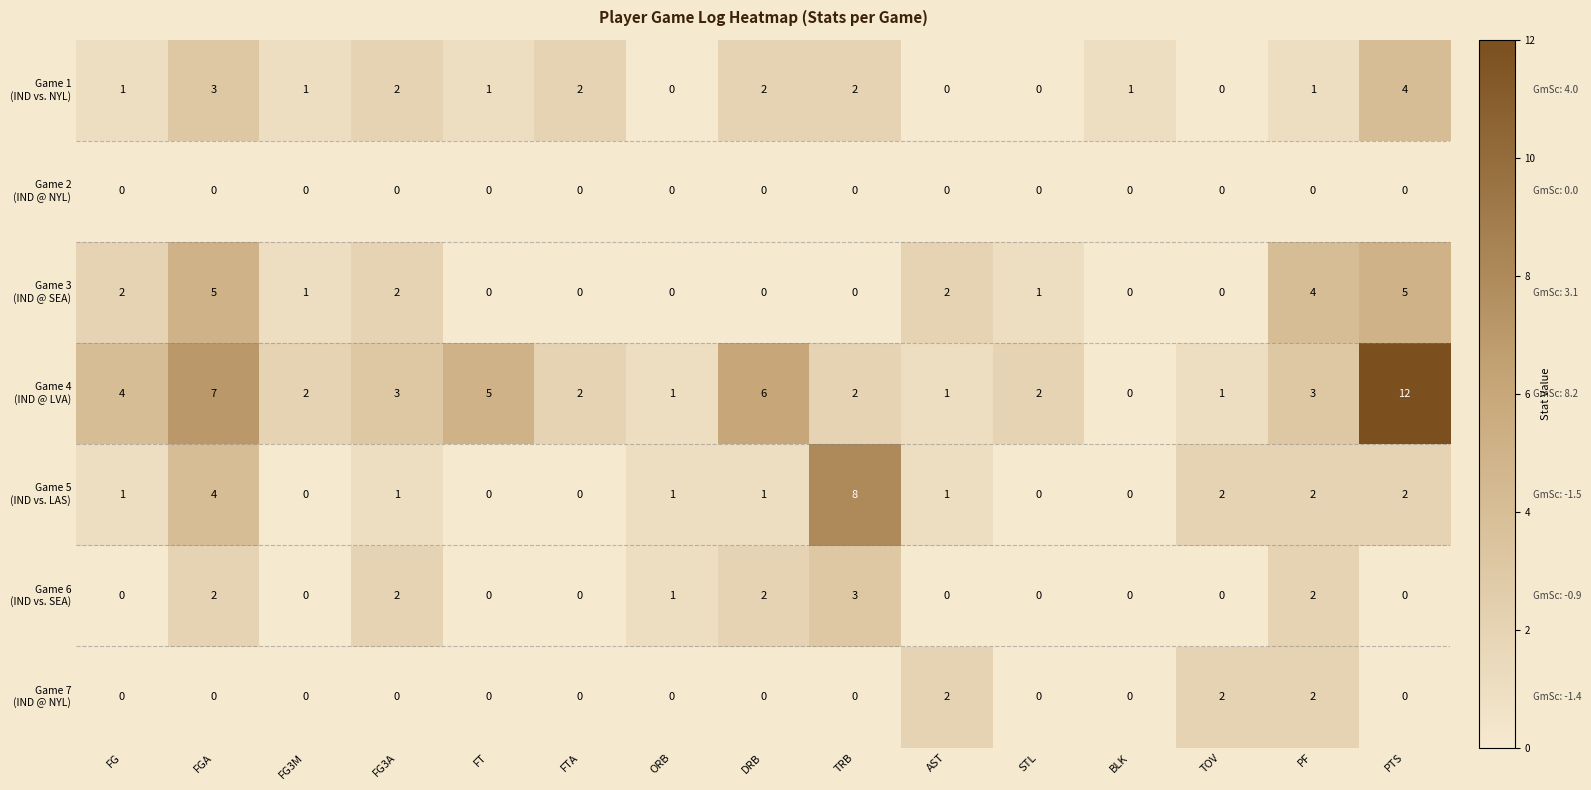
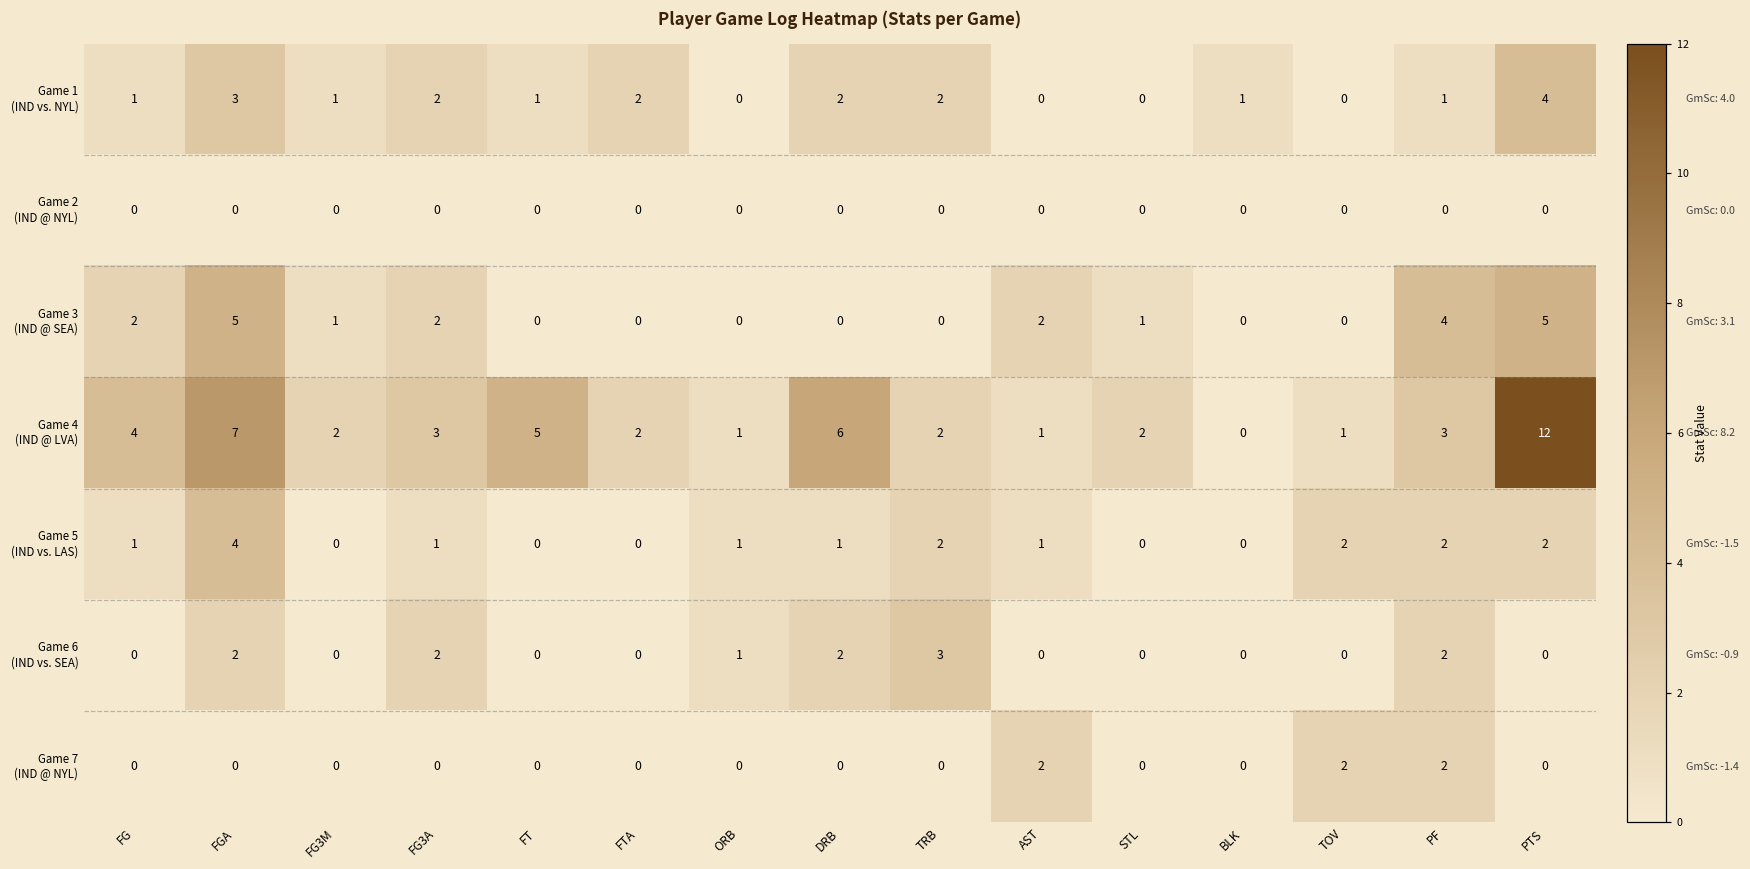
Game 5 (IND vs. LAS), TRB: 8 -> 2
